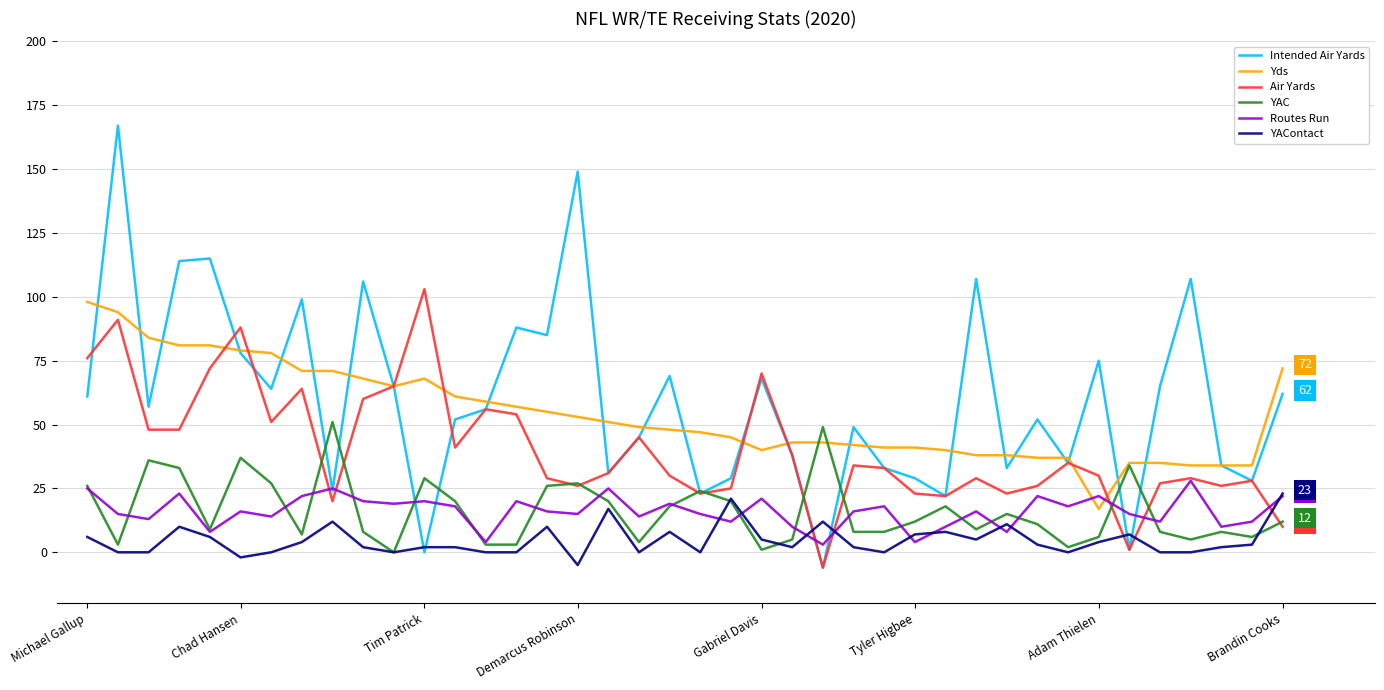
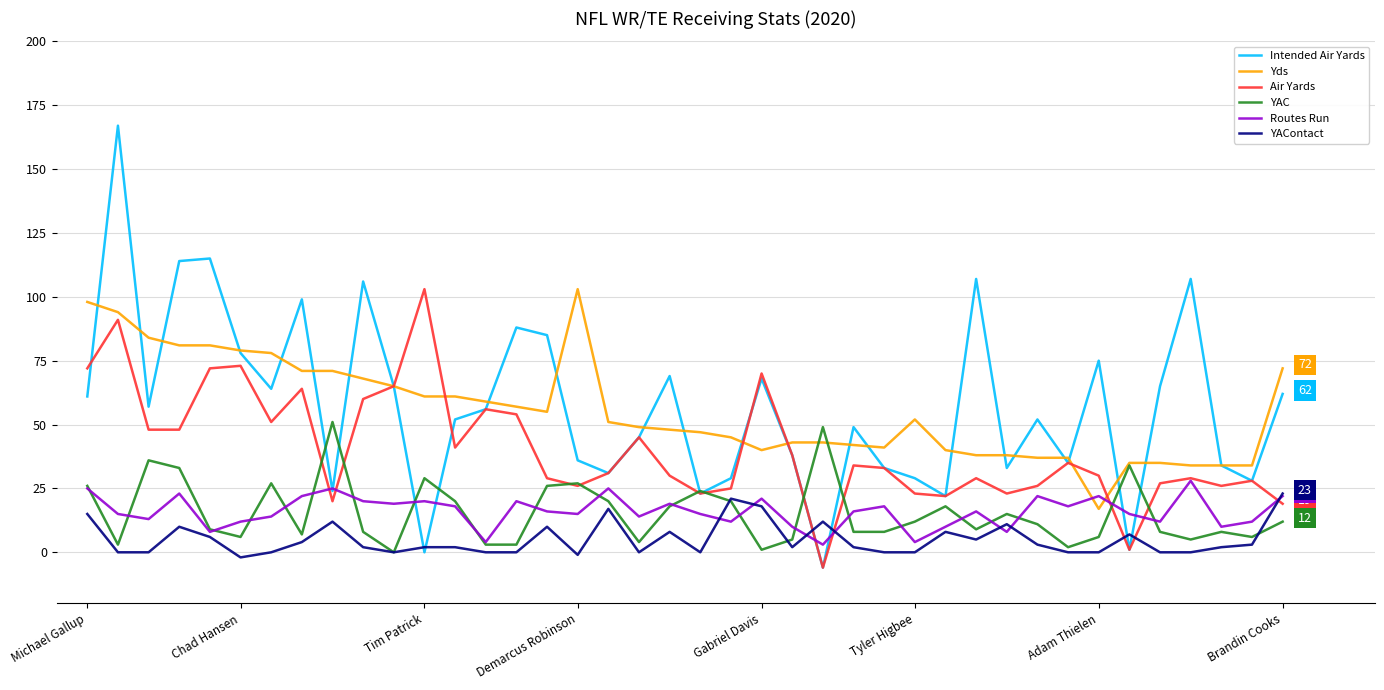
Air Yards, Michael Gallup: 76 -> 72
YAContact, Michael Gallup: 6 -> 15
Air Yards, Chad Hansen: 88 -> 73
YAC, Chad Hansen: 37 -> 6
Routes Run, Chad Hansen: 16 -> 12
Yds, Tim Patrick: 68 -> 61
Intended Air Yards, Demarcus Robinson: 149 -> 36
Yds, Demarcus Robinson: 53 -> 103
YAContact, Demarcus Robinson: -5 -> -1
YAContact, Gabriel Davis: 5 -> 18
Yds, Tyler Higbee: 41 -> 52
YAContact, Tyler Higbee: 7 -> 0
YAContact, Adam Thielen: 4 -> 0
Air Yards, Brandin Cooks: 10 -> 19
